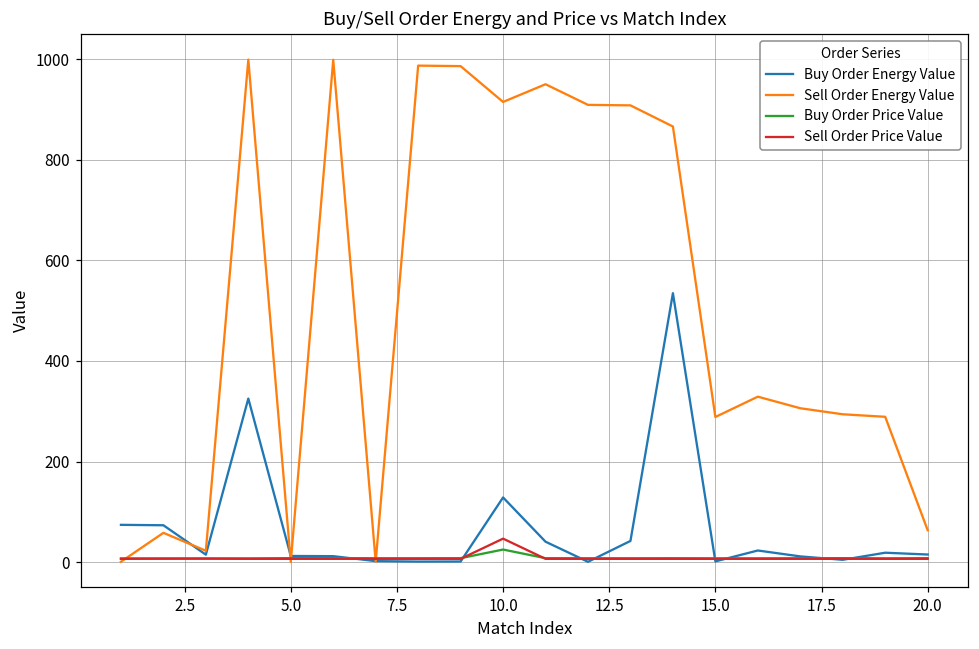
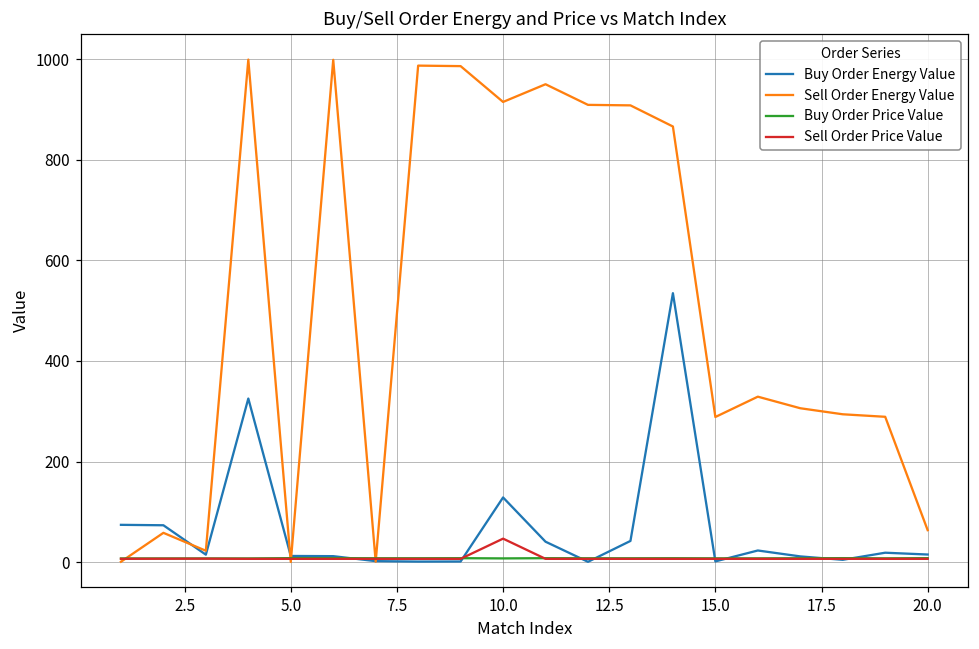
Buy Order Price Value, 10.0: 30 -> 10
